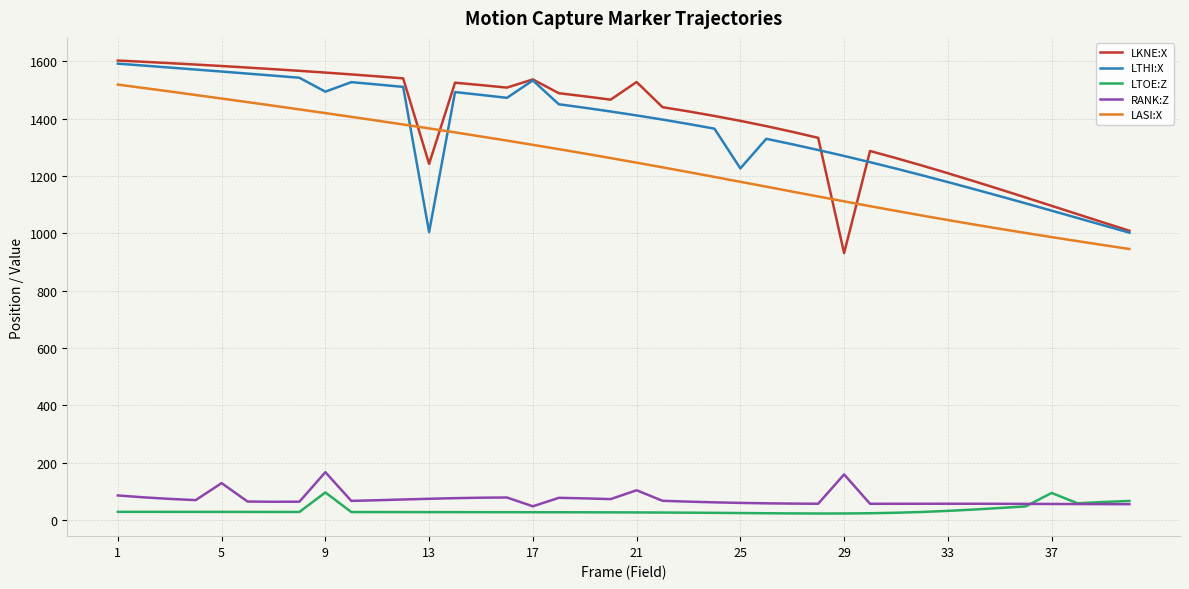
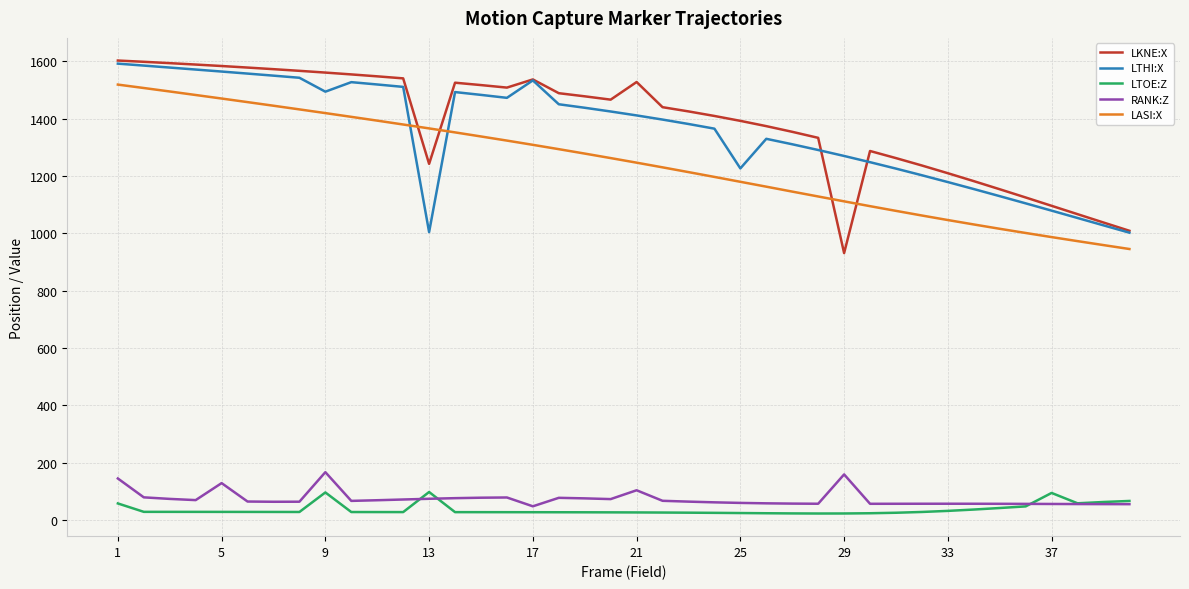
LTOE:Z, 1: 30 -> 60
RANK:Z, 1: 90 -> 140
LTOE:Z, 13: 30 -> 100
